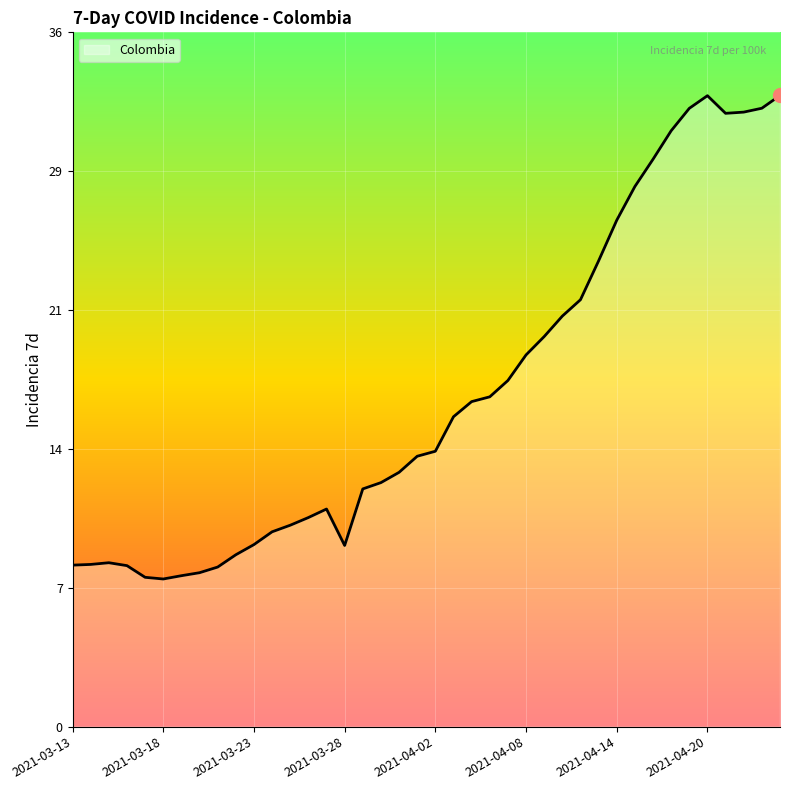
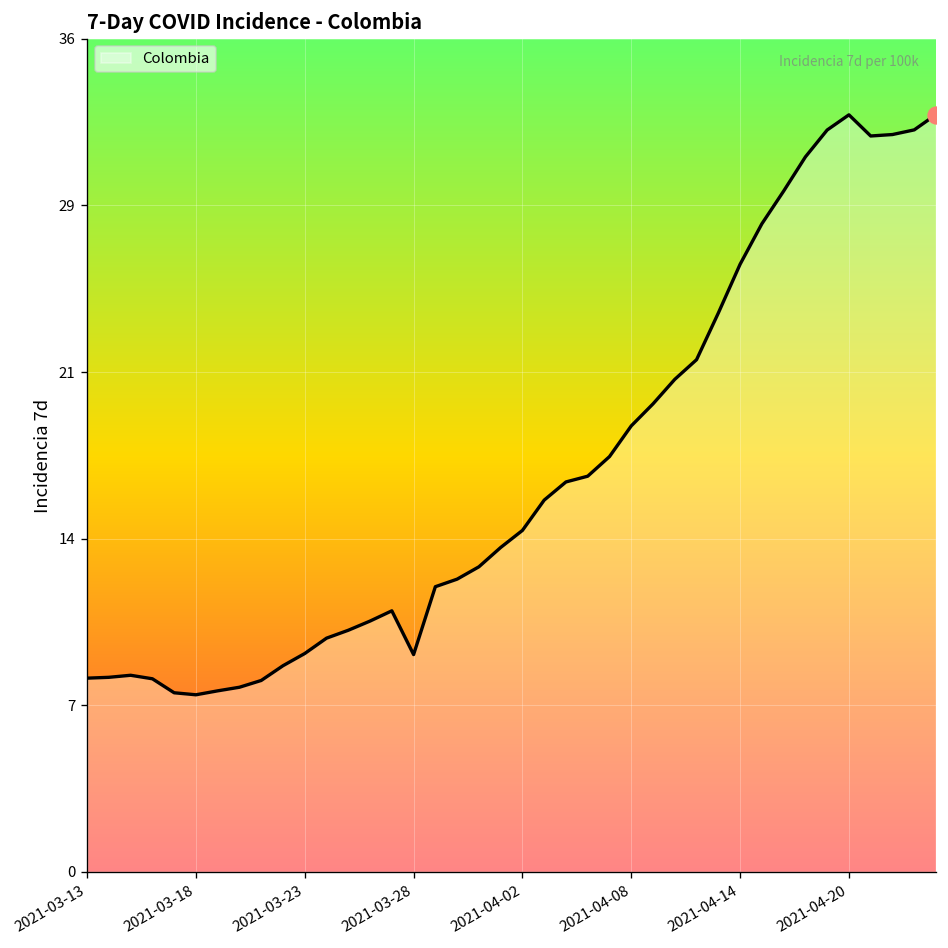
Colombia, 2021-04-02: 14.2 -> 14.7
